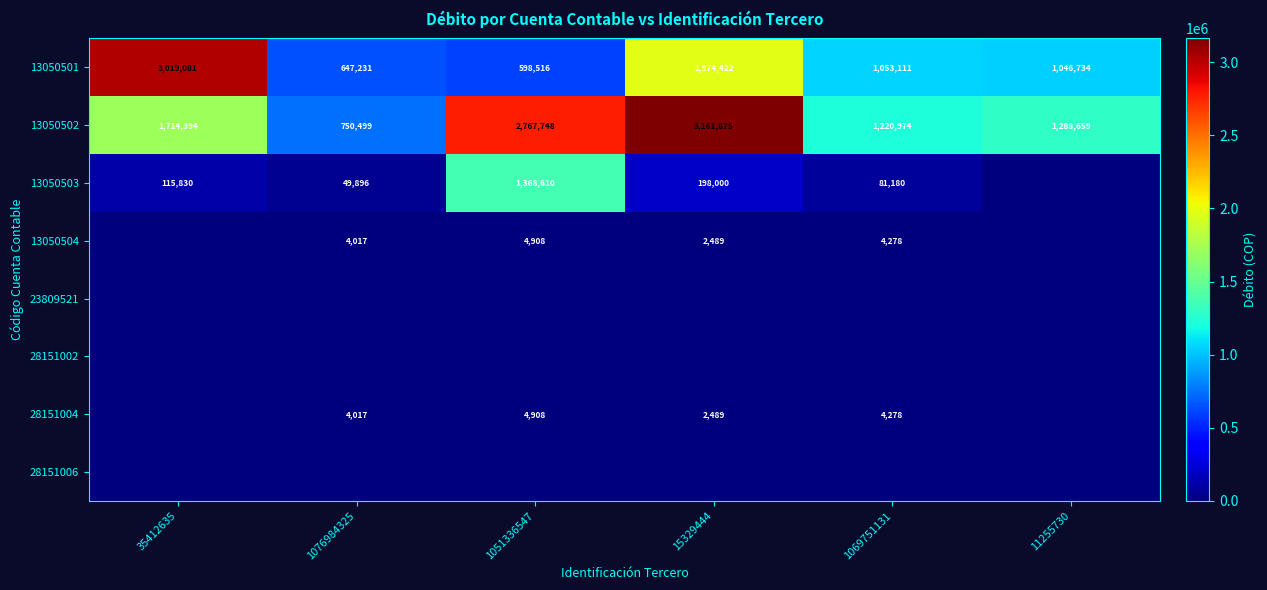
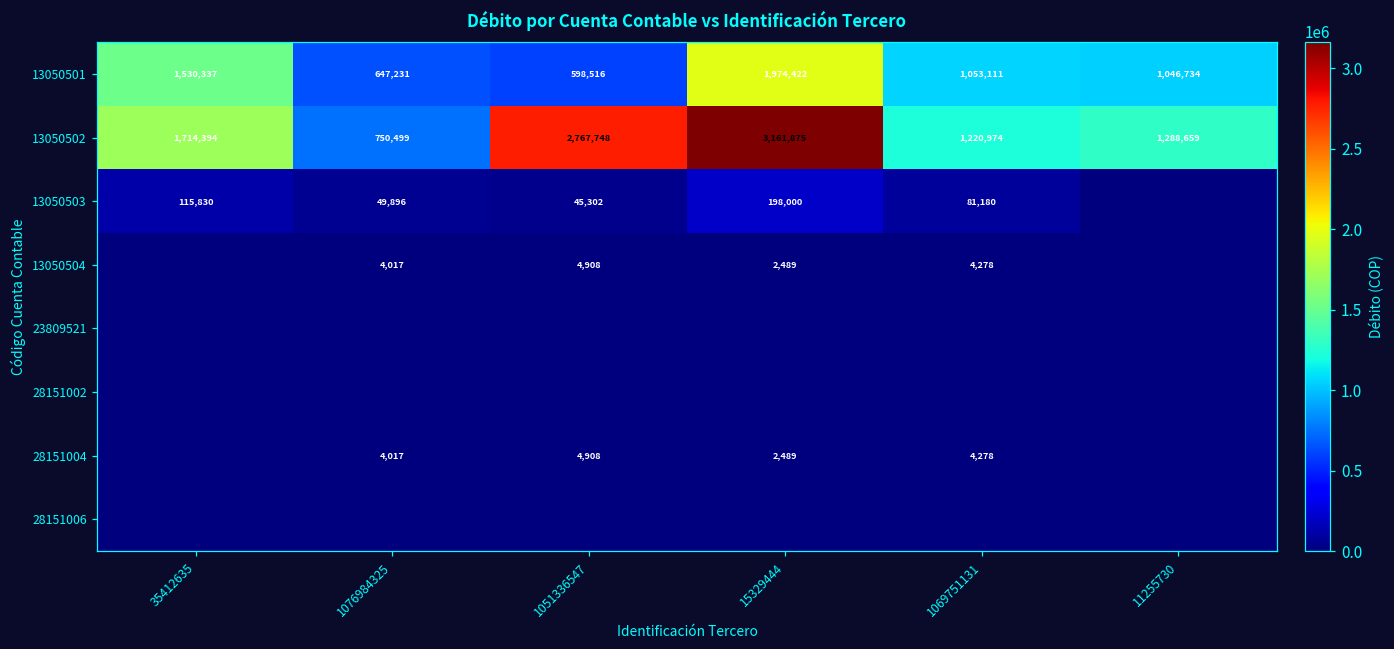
13050501, 35412635: 3,019,081 -> 1,530,337
13050503, 1051336547: 1,368,610 -> 45,302
